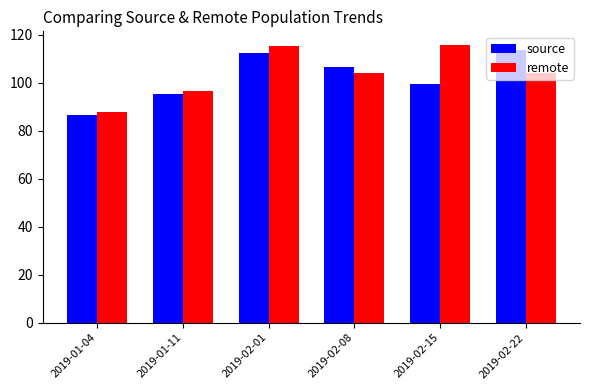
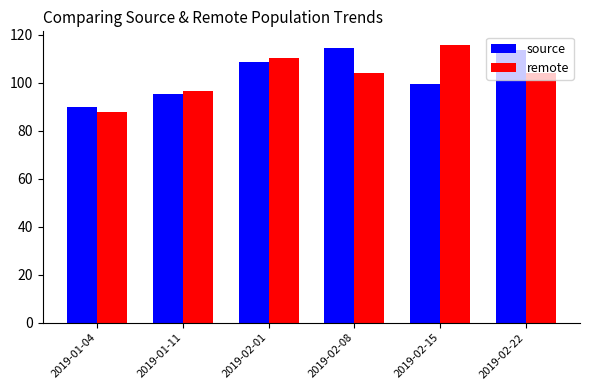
source, 2019-01-04: 87 -> 90
source, 2019-02-01: 112 -> 109
remote, 2019-02-01: 115 -> 110
source, 2019-02-08: 107 -> 115
